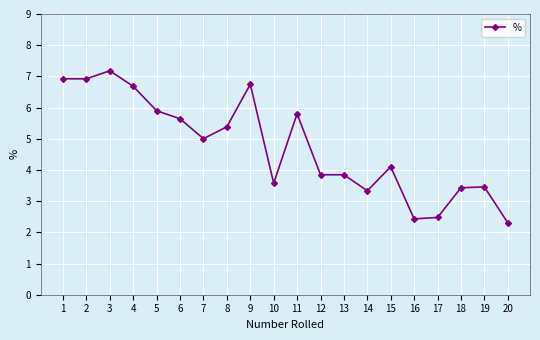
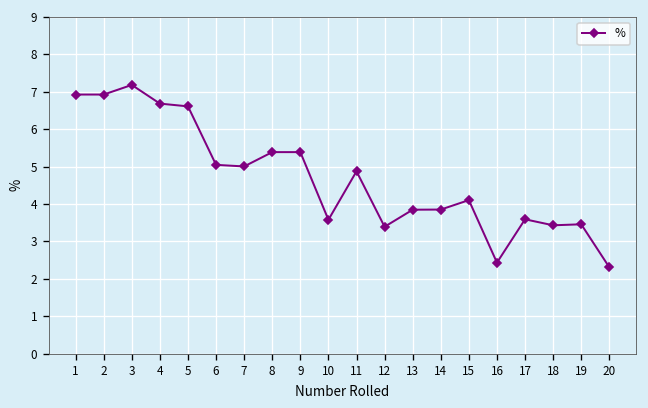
5: 5.9 -> 6.6
6: 5.6 -> 5.0
9: 6.7 -> 5.4
11: 5.8 -> 4.9
12: 3.8 -> 3.4
14: 3.3 -> 3.9
17: 2.5 -> 3.6
